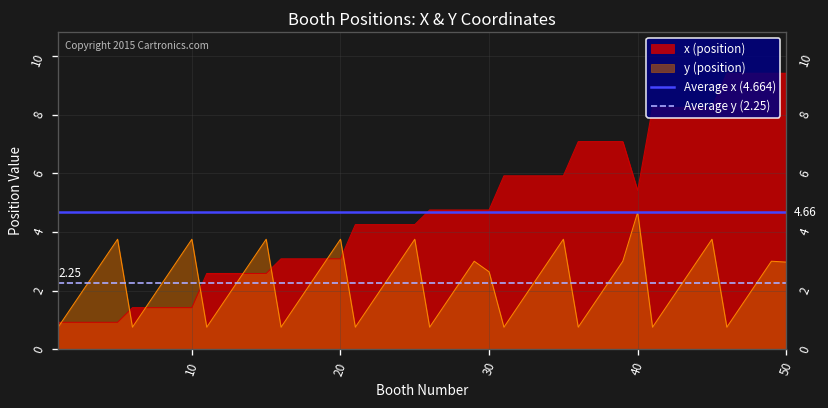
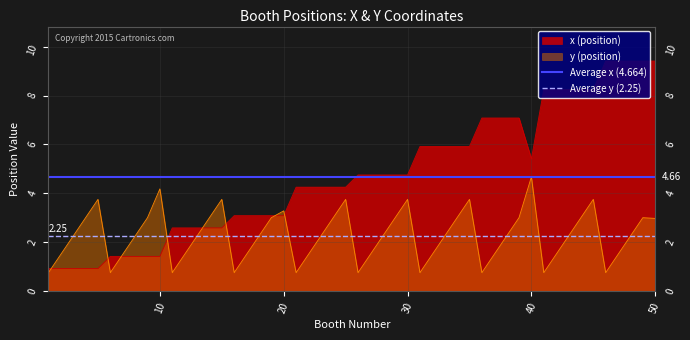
y (position), 10: 3.8 -> 4.2
y (position), 20: 3.8 -> 3.3
y (position), 30: 2.6 -> 3.8
